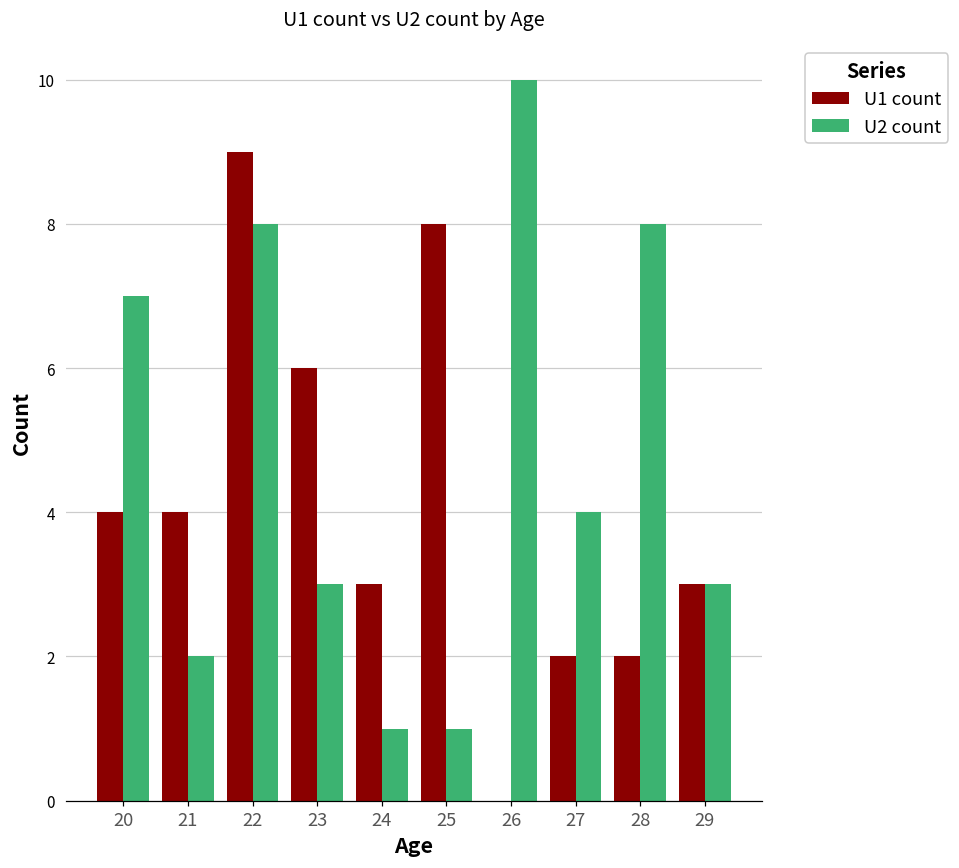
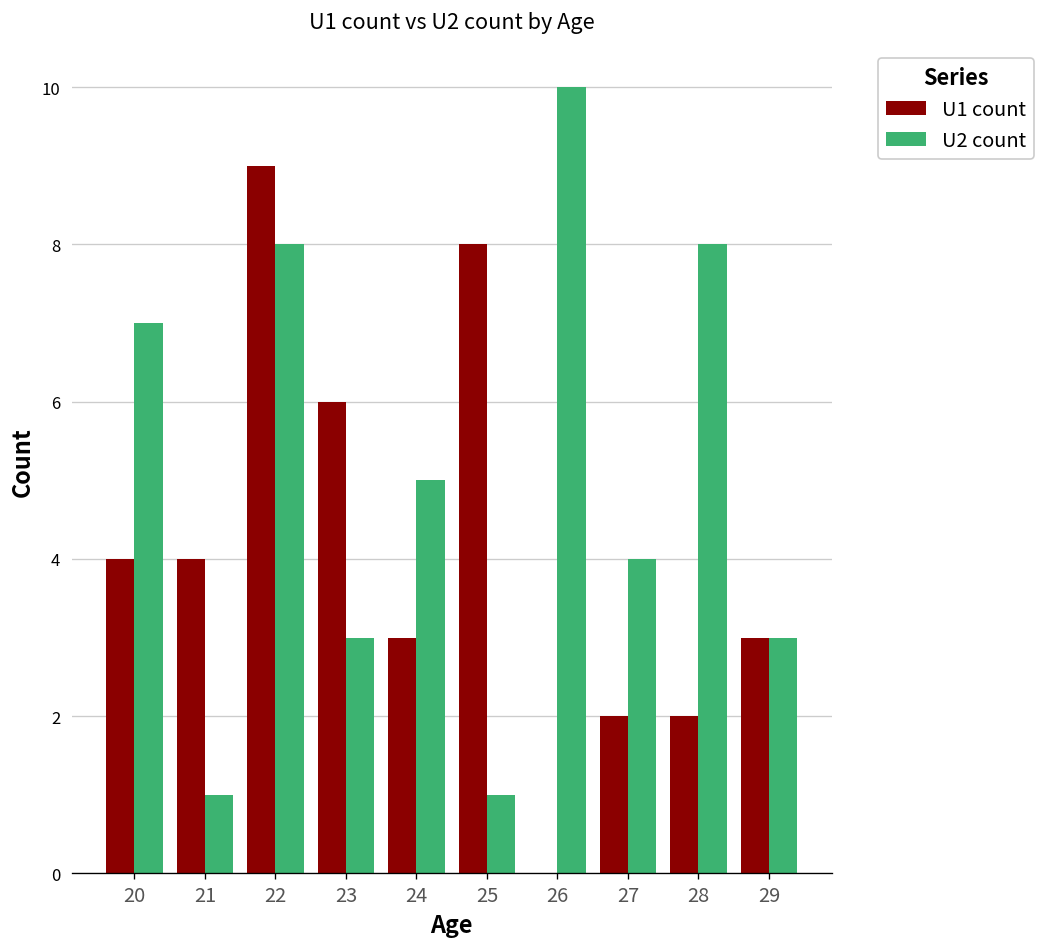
U2 count, 21: 2 -> 1
U2 count, 24: 1 -> 5
